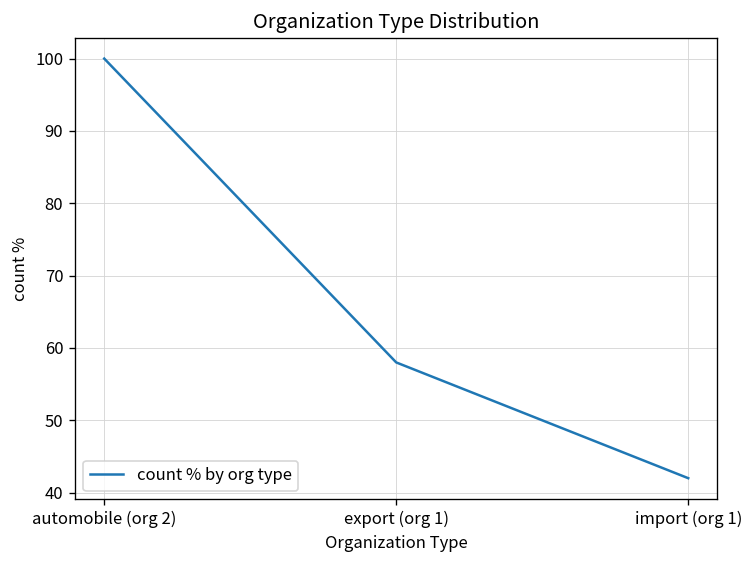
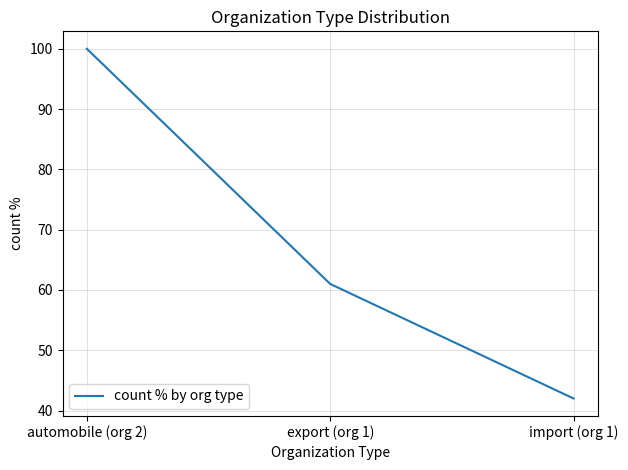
export (org 1): 58 -> 61
